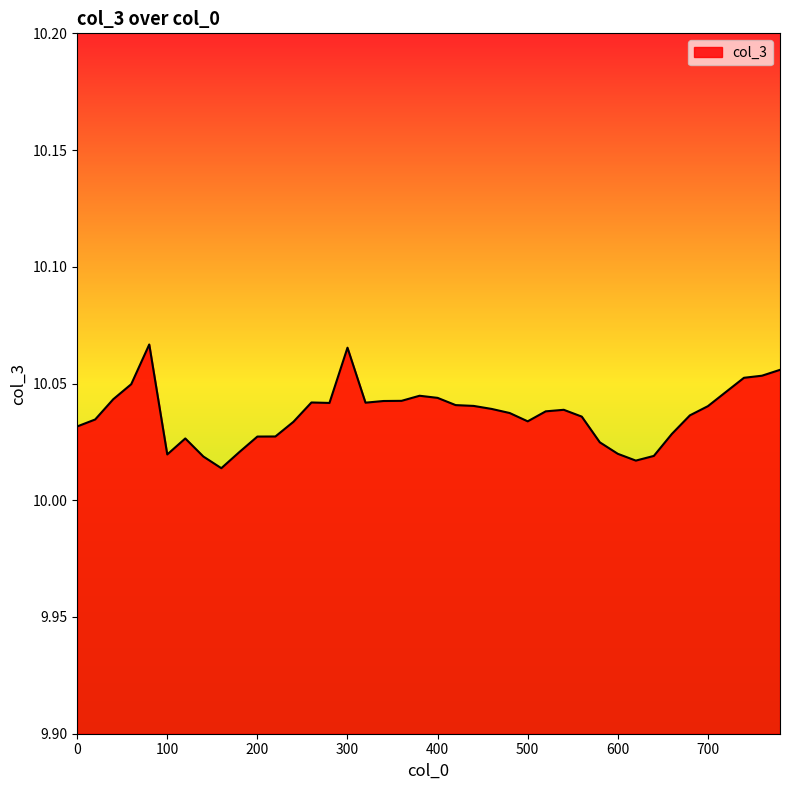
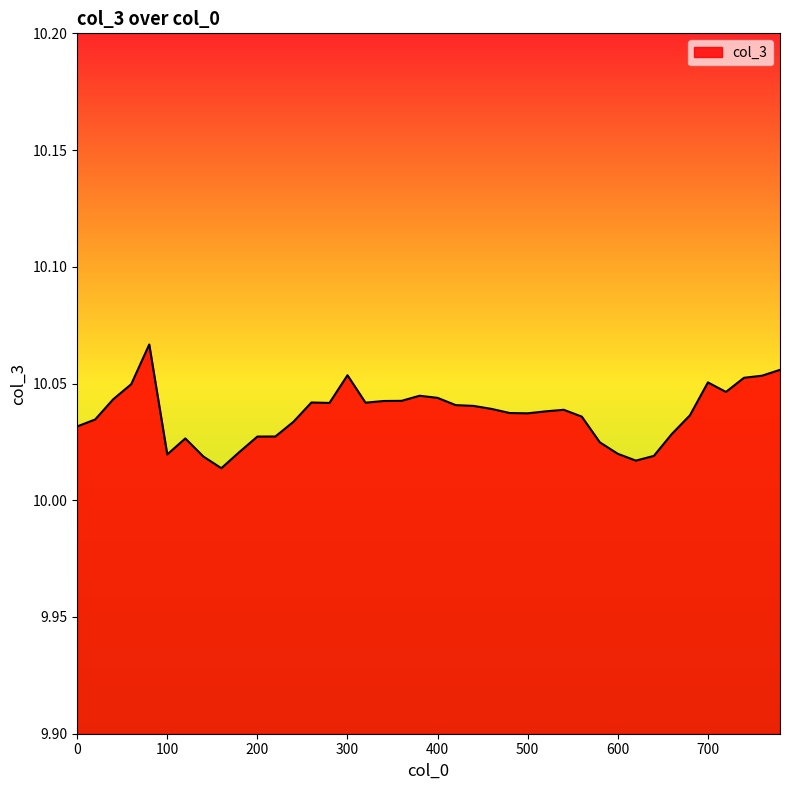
300: 10.065 -> 10.054
500: 10.034 -> 10.037
700: 10.040 -> 10.050
